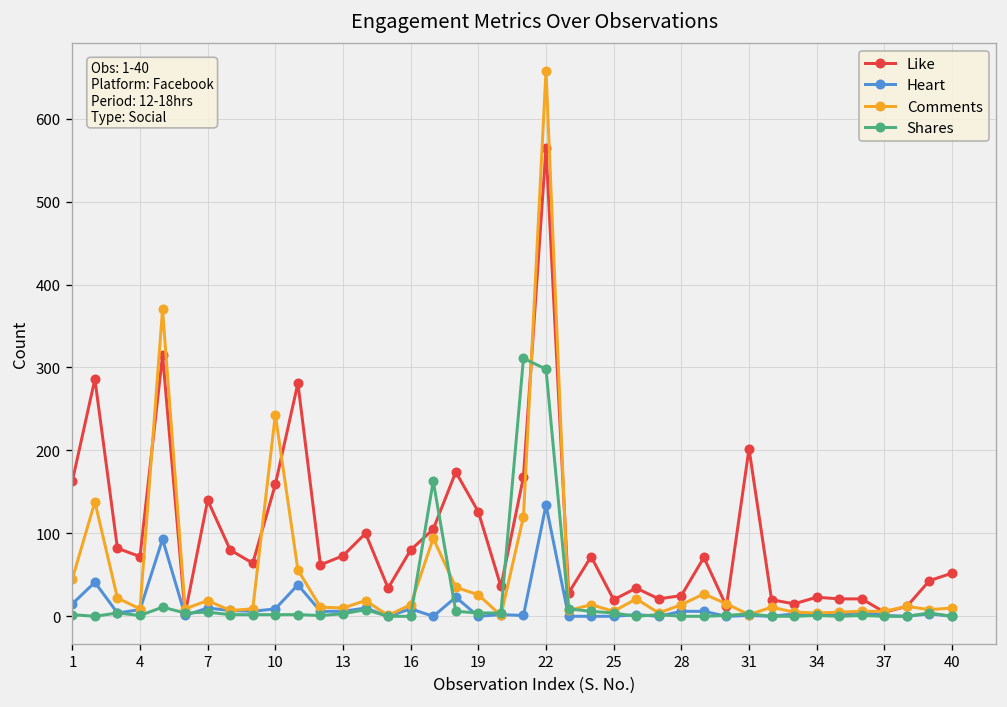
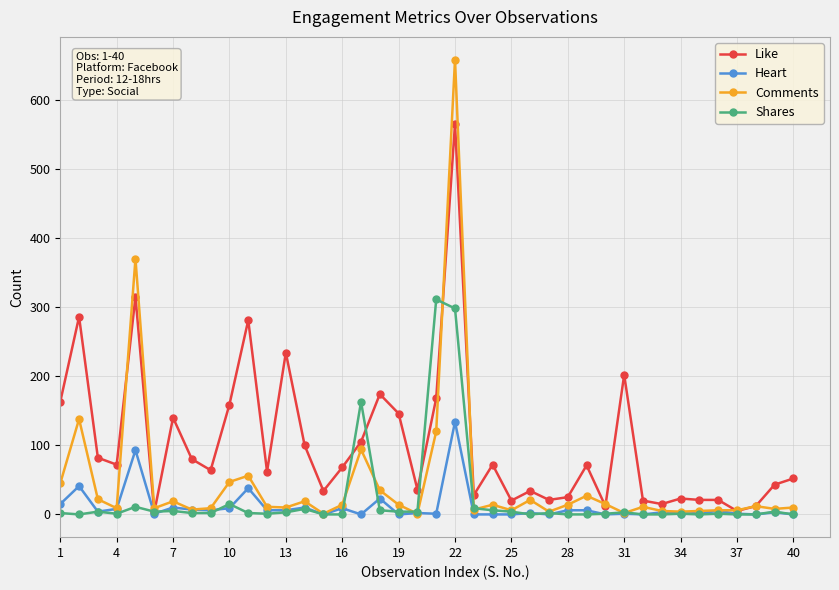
Comments, 10: 240 -> 50
Shares, 10: 0 -> 20
Like, 13: 70 -> 230
Like, 16: 80 -> 70
Like, 19: 130 -> 150
Comments, 19: 30 -> 10
